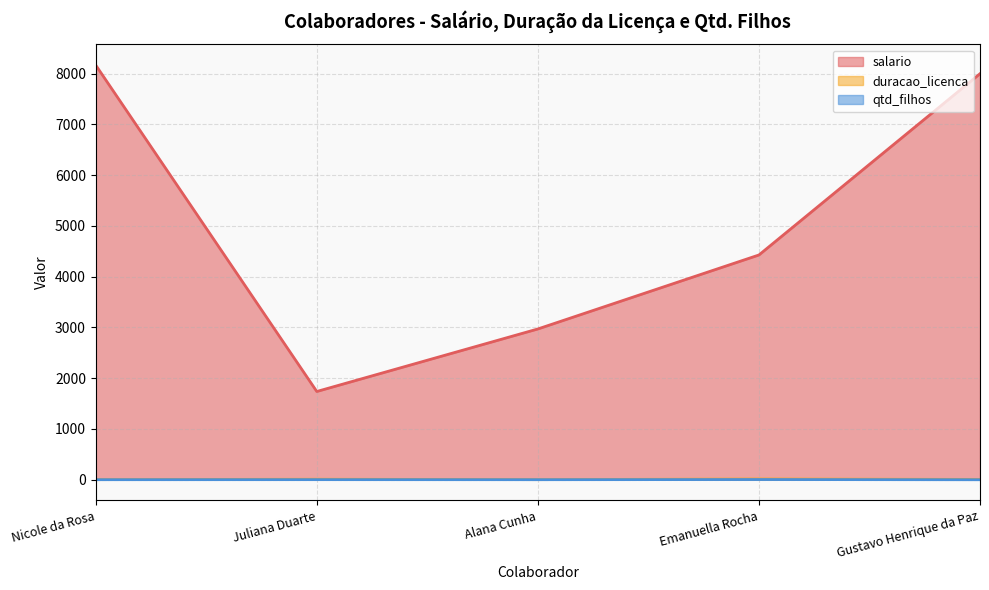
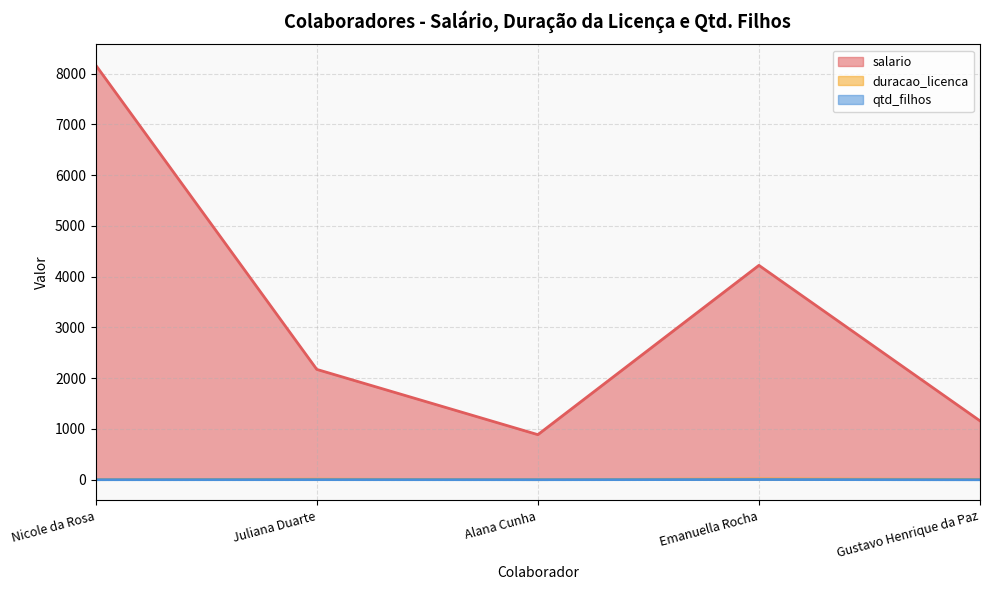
salario, Juliana Duarte: 1700 -> 2200
salario, Alana Cunha: 3000 -> 900
salario, Emanuella Rocha: 4400 -> 4200
salario, Gustavo Henrique da Paz: 8000 -> 1200
